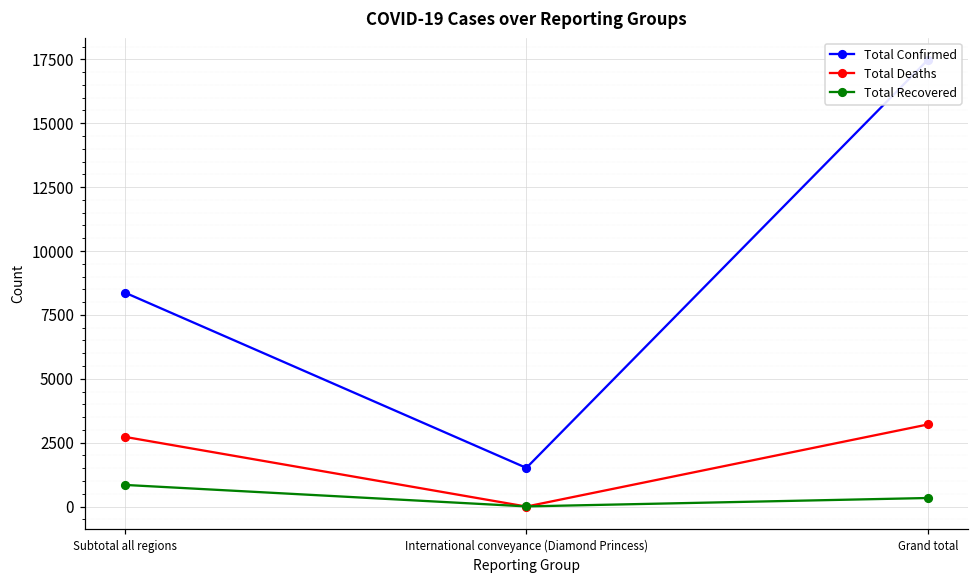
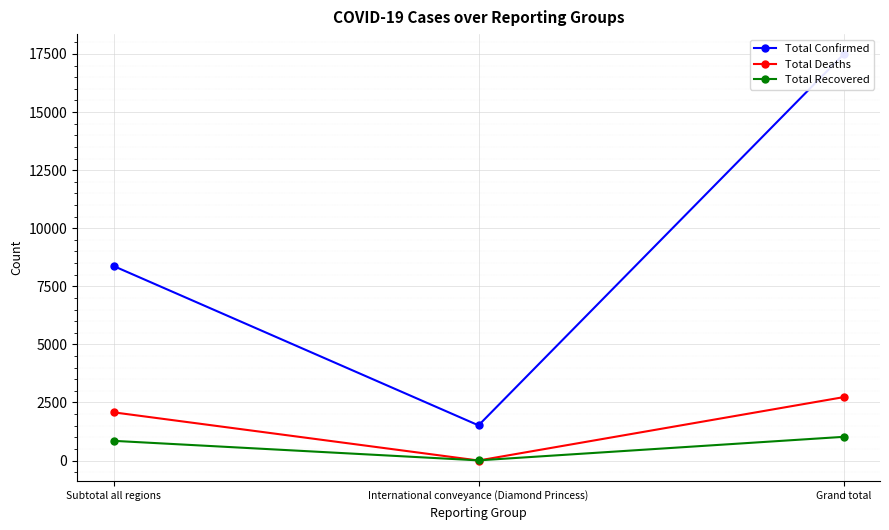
Total Deaths, Subtotal all regions: 2700 -> 2100
Total Deaths, Grand total: 3200 -> 2700
Total Recovered, Grand total: 300 -> 1000
